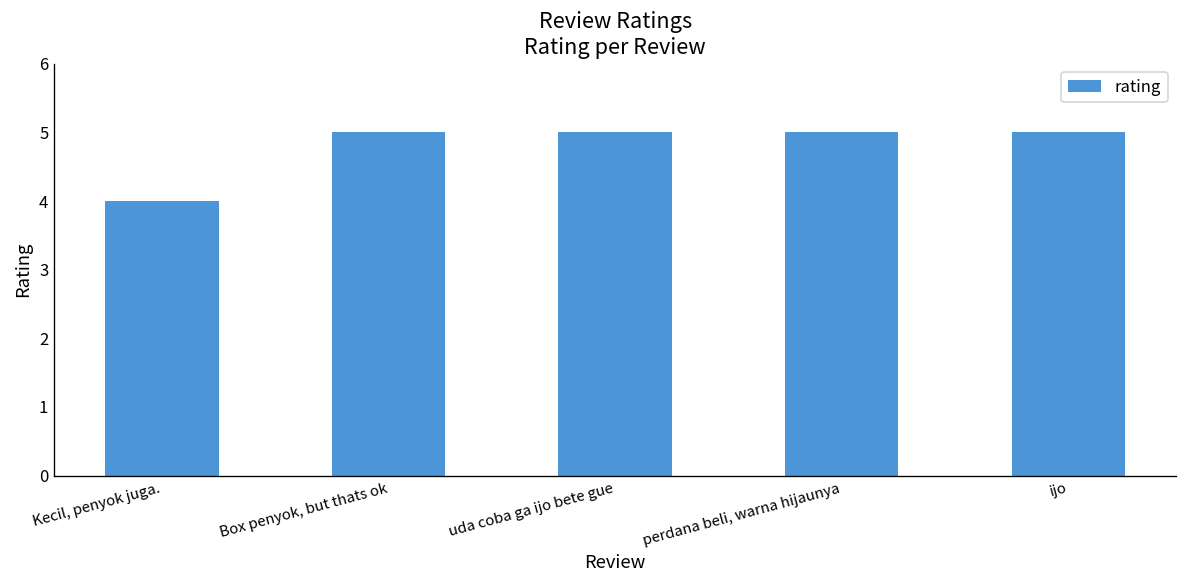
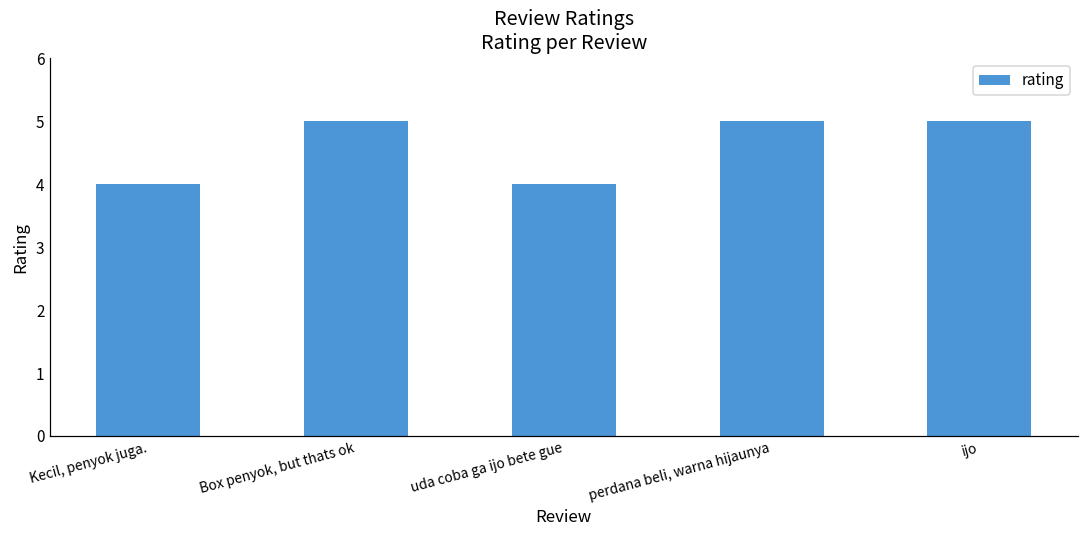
uda coba ga ijo bete gue: 5 -> 4
